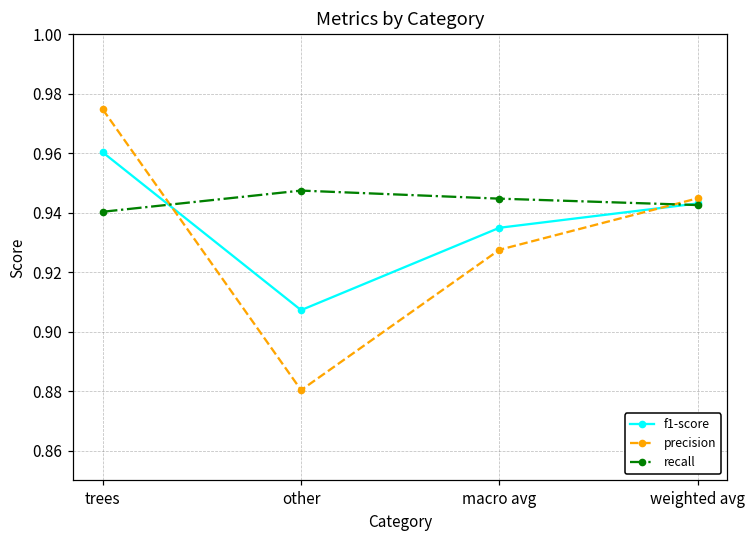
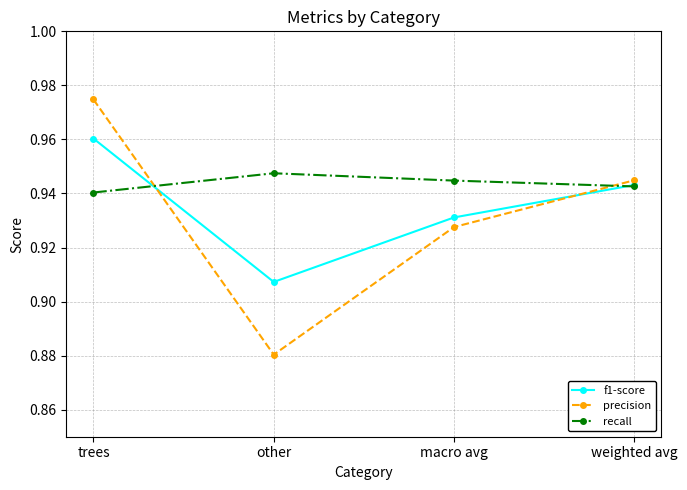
f1-score, macro avg: 0.935 -> 0.931
